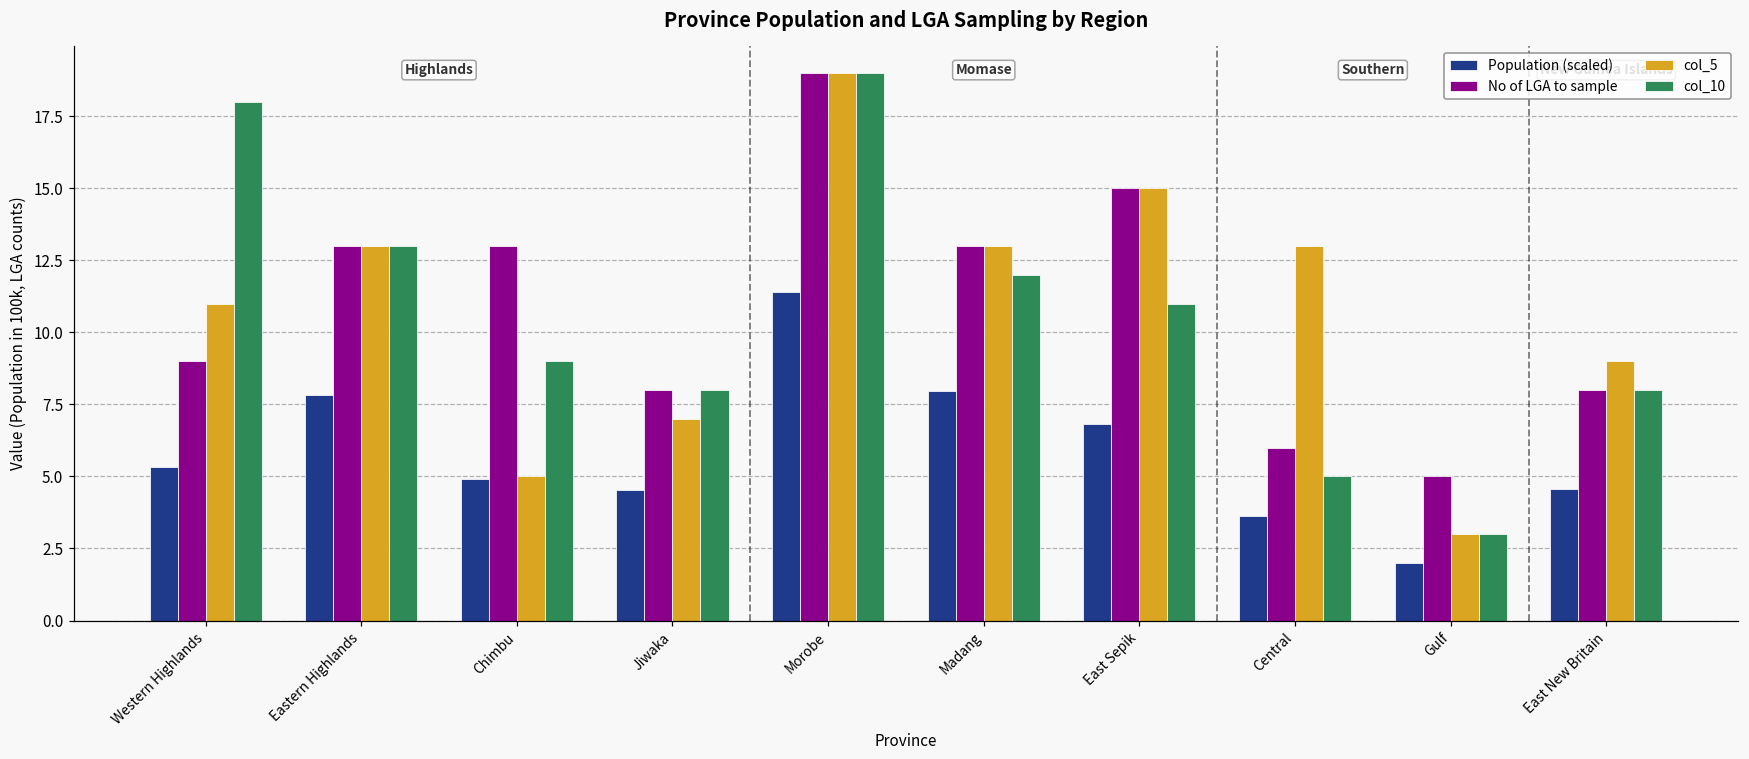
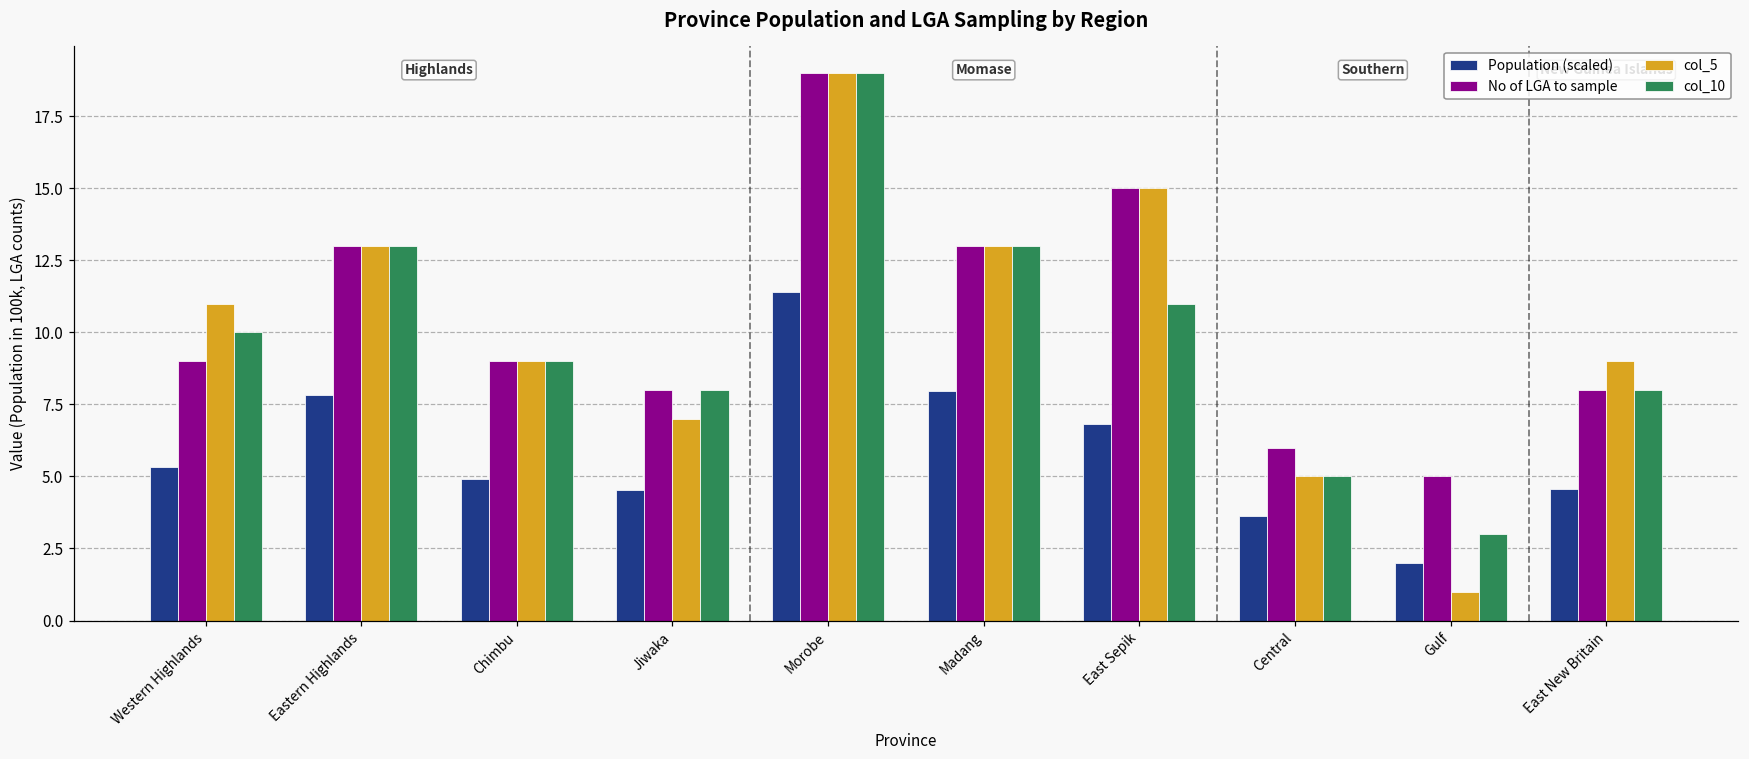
col_10, Western Highlands: 18 -> 10
No of LGA to sample, Chimbu: 13 -> 9
col_5, Chimbu: 5 -> 9
col_10, Madang: 12 -> 13
col_5, Central: 13 -> 5
col_5, Gulf: 3 -> 1
